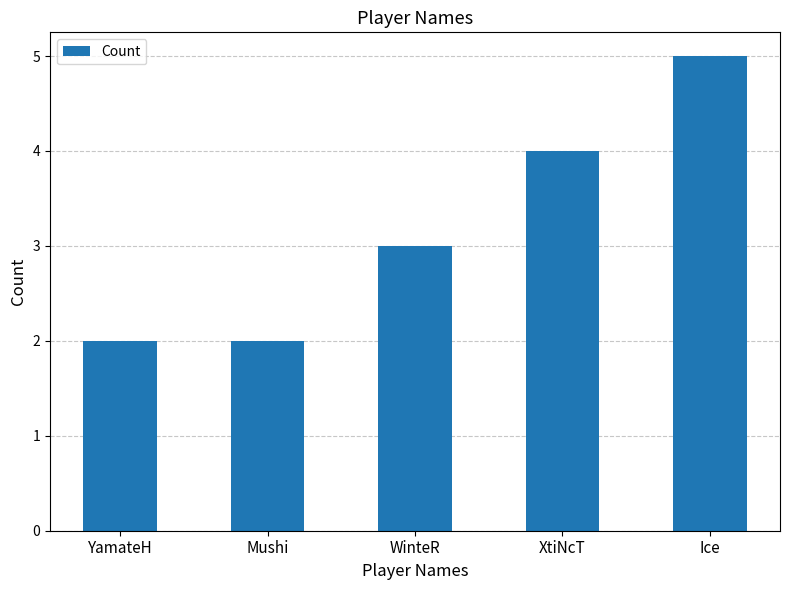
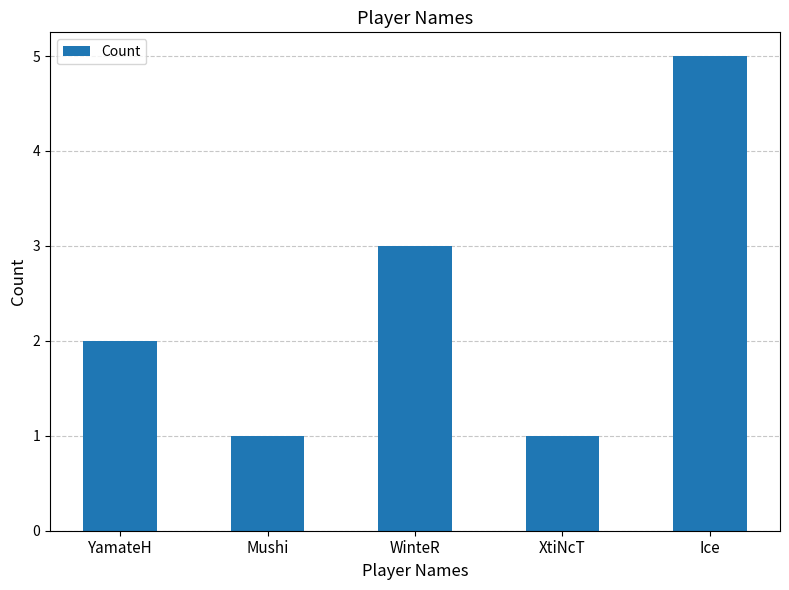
Mushi: 2 -> 1
XtiNcT: 4 -> 1
